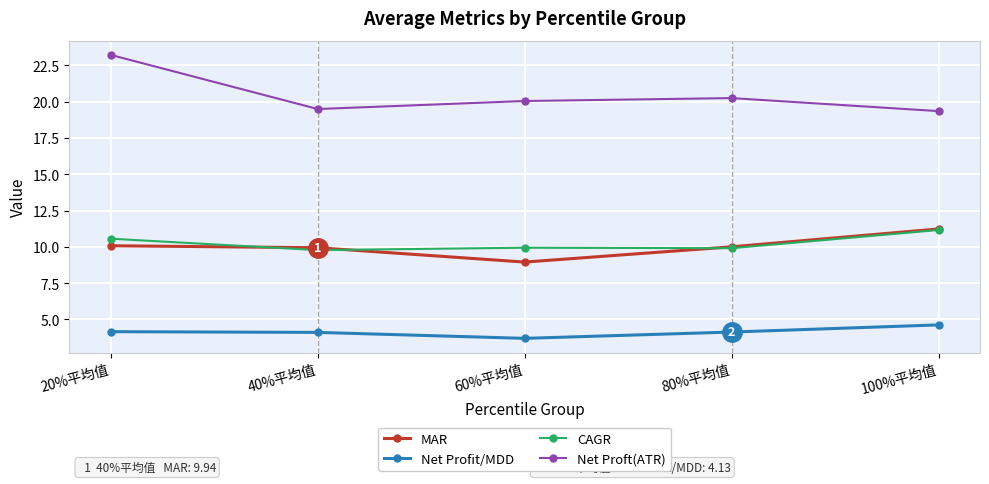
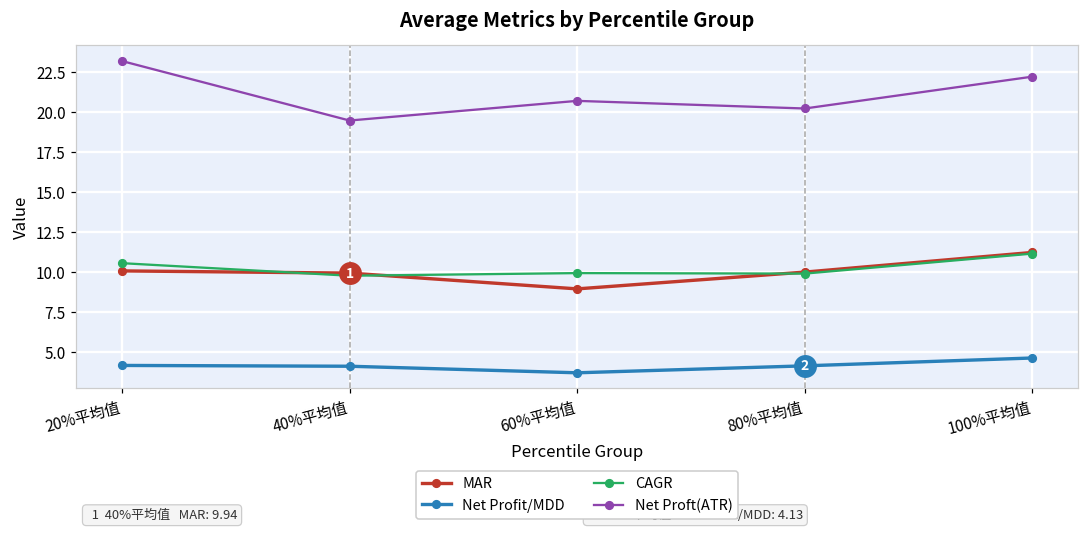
Net Proft(ATR), 60%平均值: 20.0 -> 20.7
Net Proft(ATR), 100%平均值: 19.3 -> 22.2
